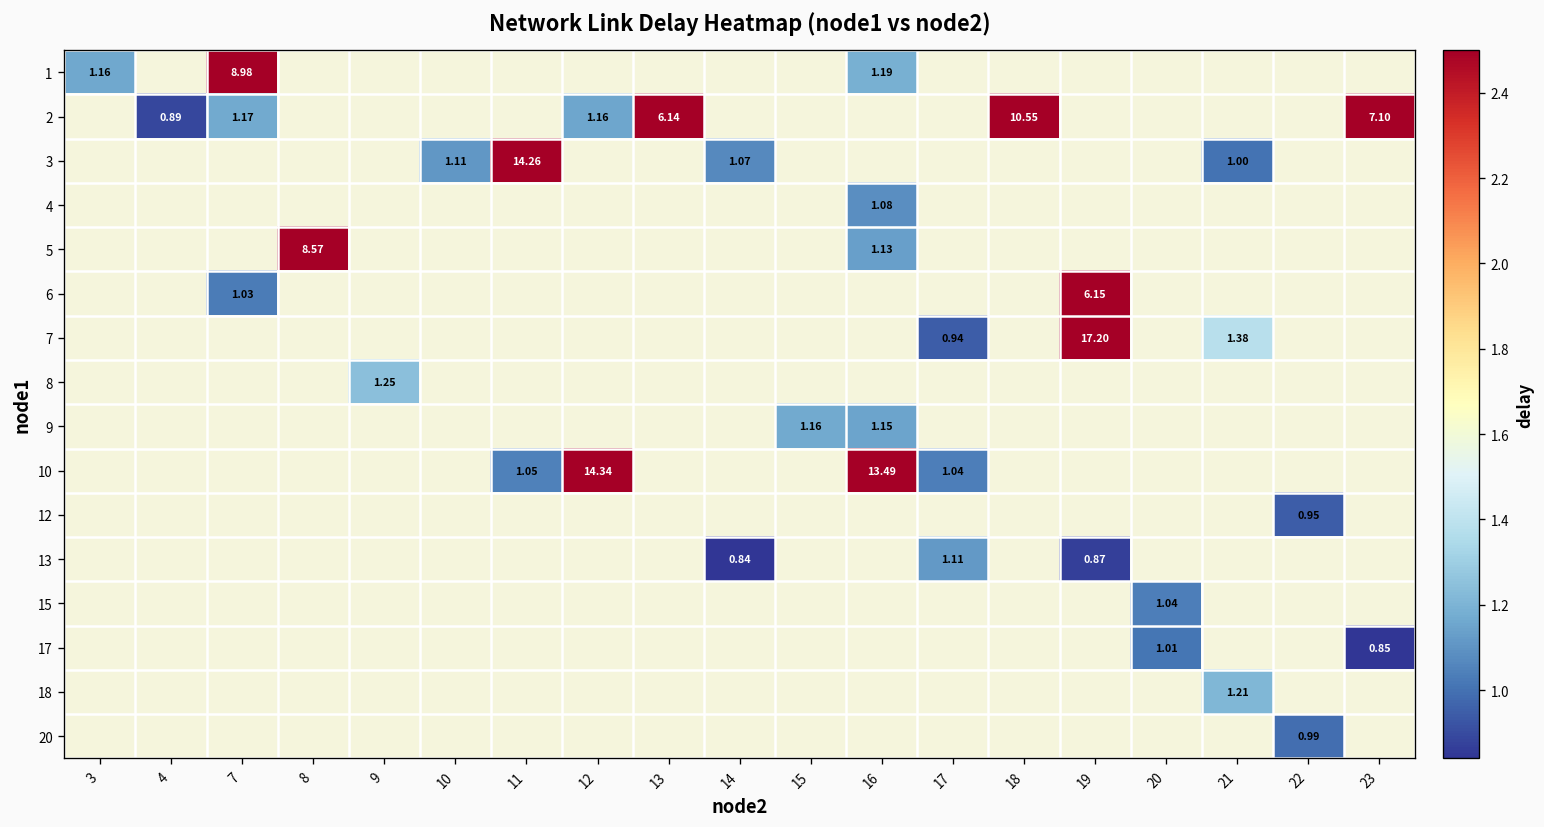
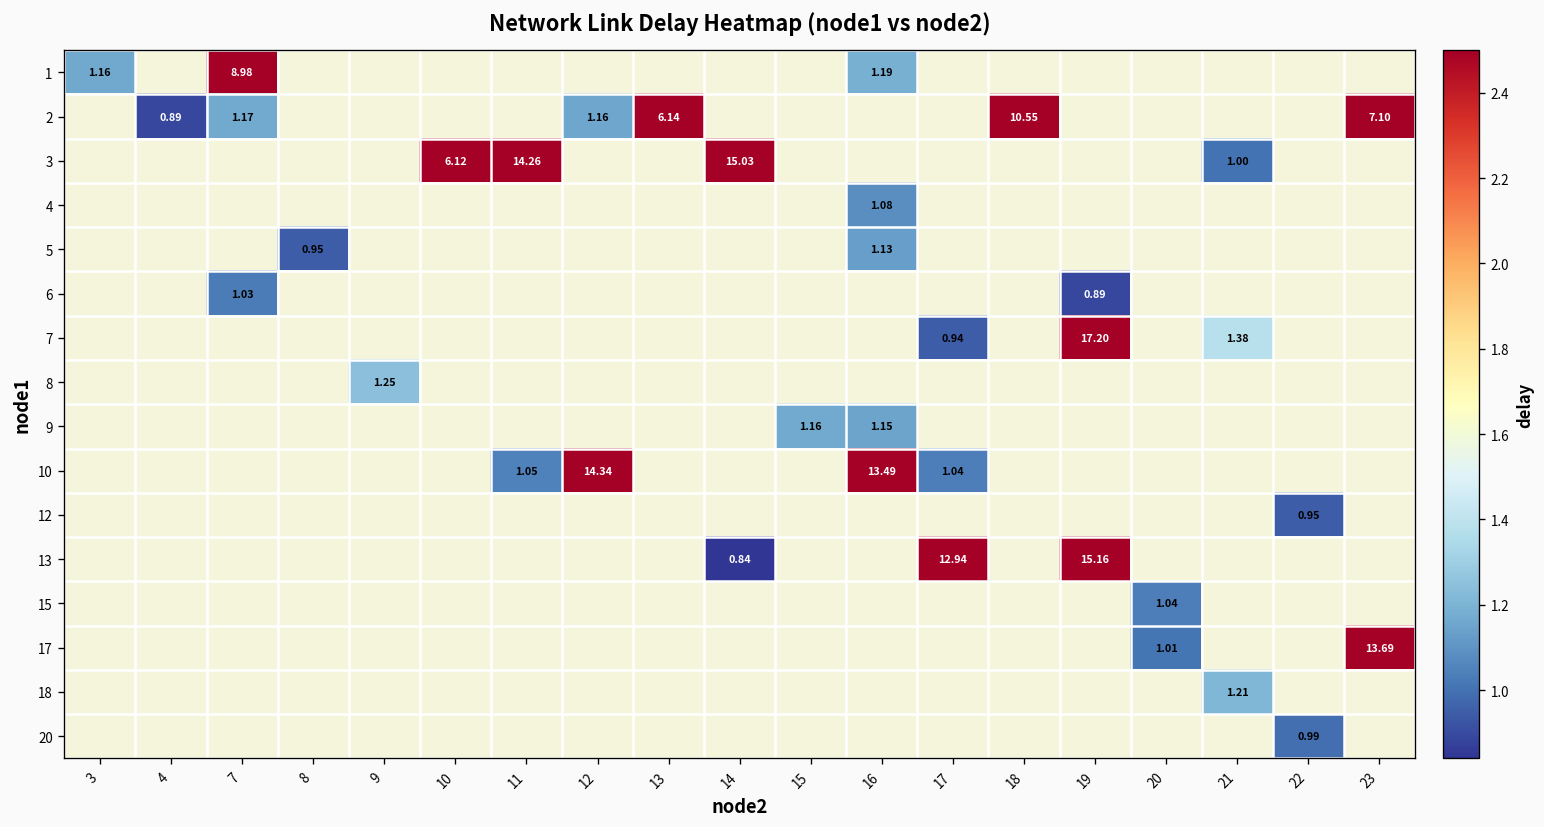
3, 10: 1.11 -> 6.12
3, 14: 1.07 -> 15.03
5, 8: 8.57 -> 0.95
6, 19: 6.15 -> 0.89
13, 17: 1.11 -> 12.94
13, 19: 0.87 -> 15.16
17, 23: 0.85 -> 13.69
